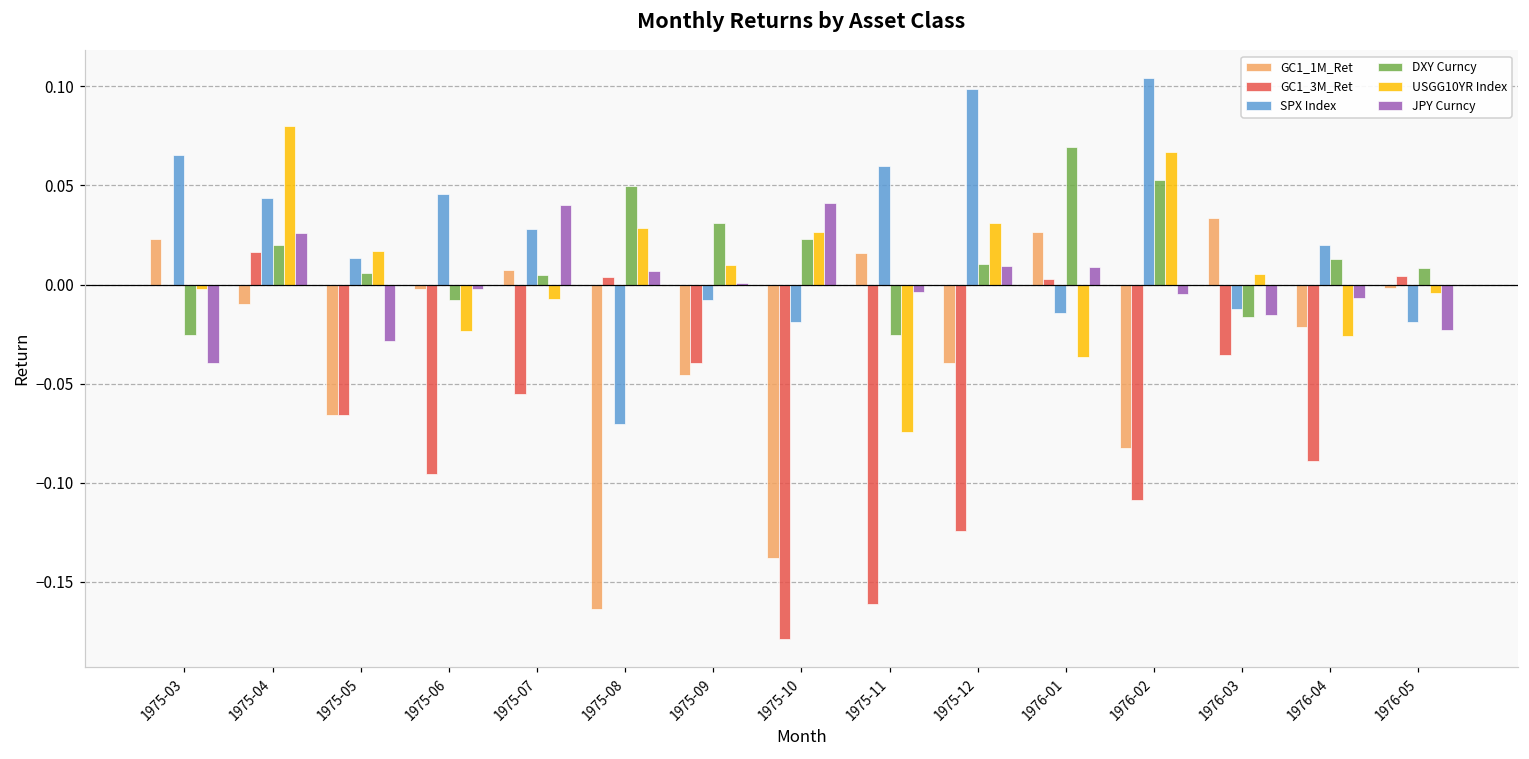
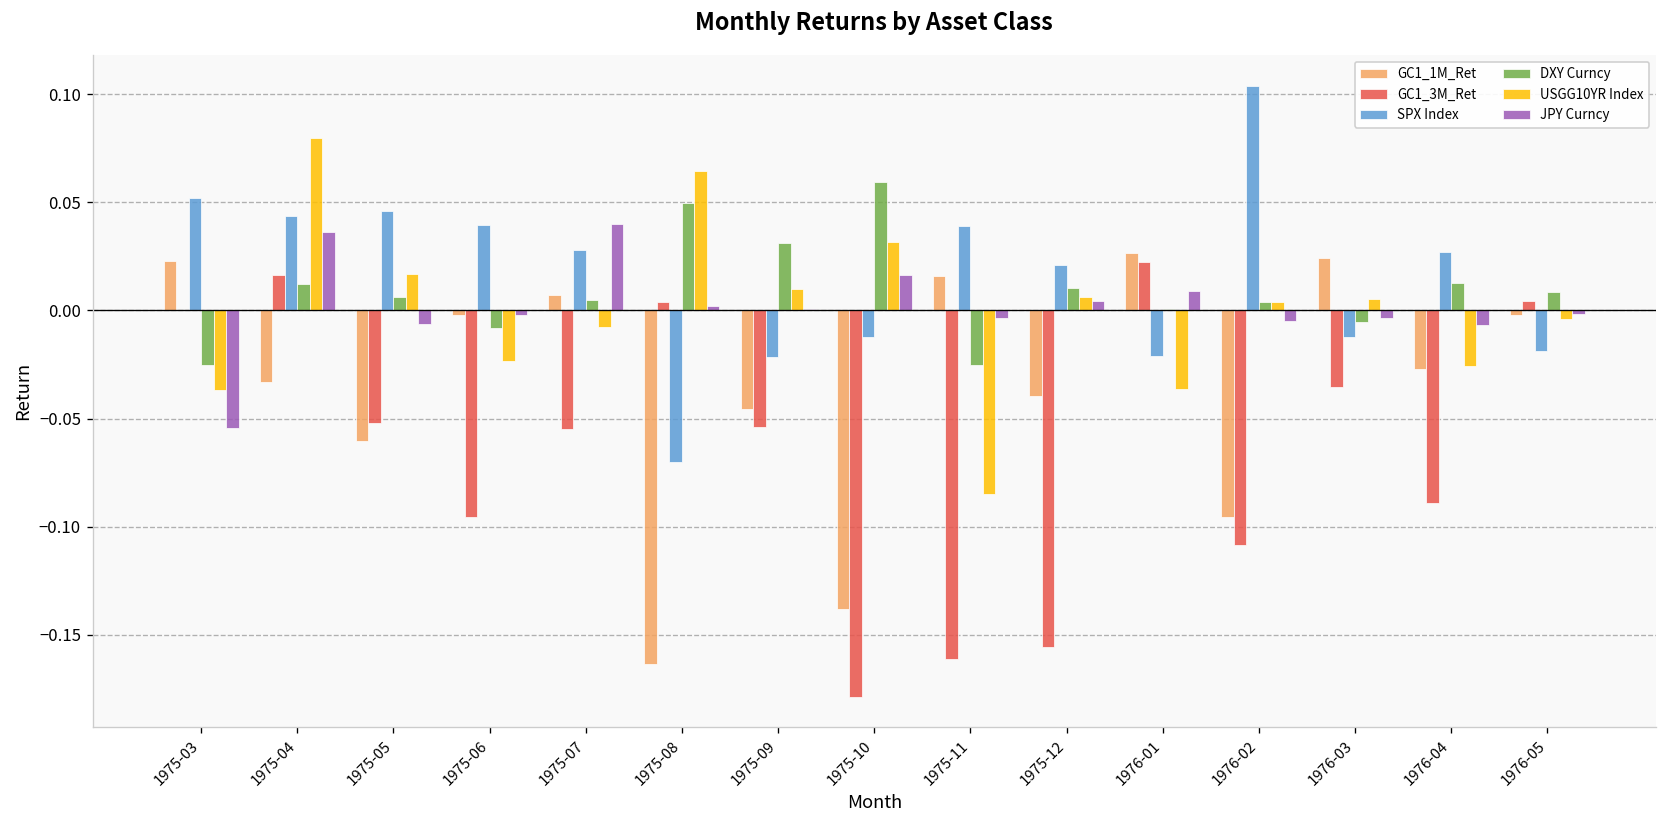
SPX Index, 1975-03: 0.065 -> 0.052
USGG10YR Index, 1975-03: -0.002 -> -0.037
JPY Curncy, 1975-03: -0.039 -> -0.054
GC1_1M_Ret, 1975-04: -0.010 -> -0.033
DXY Curncy, 1975-04: 0.020 -> 0.012
JPY Curncy, 1975-04: 0.026 -> 0.036
GC1_1M_Ret, 1975-05: -0.066 -> -0.060
GC1_3M_Ret, 1975-05: -0.066 -> -0.052
SPX Index, 1975-05: 0.013 -> 0.046
JPY Curncy, 1975-05: -0.028 -> -0.006
SPX Index, 1975-06: 0.046 -> 0.039
USGG10YR Index, 1975-08: 0.028 -> 0.064
JPY Curncy, 1975-08: 0.007 -> 0.002
GC1_3M_Ret, 1975-09: -0.039 -> -0.054
SPX Index, 1975-09: -0.008 -> -0.021
SPX Index, 1975-10: -0.019 -> -0.012
DXY Curncy, 1975-10: 0.023 -> 0.059
USGG10YR Index, 1975-10: 0.026 -> 0.032
JPY Curncy, 1975-10: 0.041 -> 0.016
SPX Index, 1975-11: 0.060 -> 0.039
USGG10YR Index, 1975-11: -0.074 -> -0.085
GC1_3M_Ret, 1975-12: -0.124 -> -0.155
SPX Index, 1975-12: 0.099 -> 0.021
USGG10YR Index, 1975-12: 0.031 -> 0.006
JPY Curncy, 1975-12: 0.009 -> 0.005
GC1_3M_Ret, 1976-01: 0.003 -> 0.022
SPX Index, 1976-01: -0.014 -> -0.021
DXY Curncy, 1976-01: 0.069 -> 0.001
GC1_1M_Ret, 1976-02: -0.082 -> -0.095
DXY Curncy, 1976-02: 0.053 -> 0.004
USGG10YR Index, 1976-02: 0.067 -> 0.004
GC1_1M_Ret, 1976-03: 0.033 -> 0.024
DXY Curncy, 1976-03: -0.016 -> -0.006
JPY Curncy, 1976-03: -0.015 -> -0.004
GC1_1M_Ret, 1976-04: -0.021 -> -0.027
SPX Index, 1976-04: 0.020 -> 0.027
JPY Curncy, 1976-05: -0.023 -> -0.002
